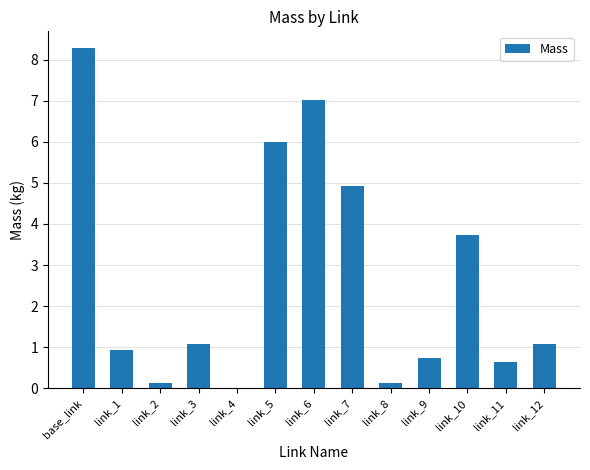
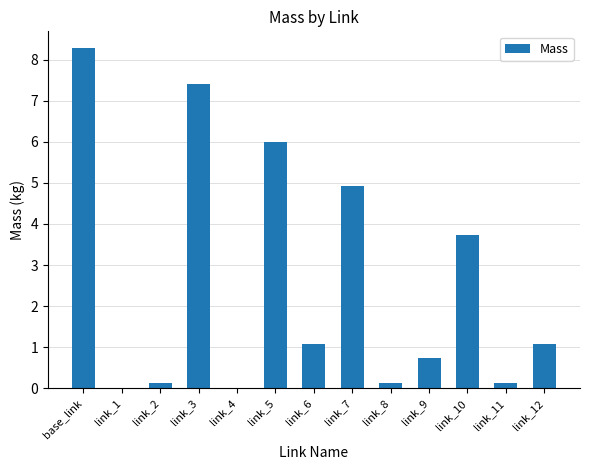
link_1: 0.9 -> 0.0
link_3: 1.1 -> 7.4
link_6: 7.0 -> 1.1
link_11: 0.7 -> 0.1
